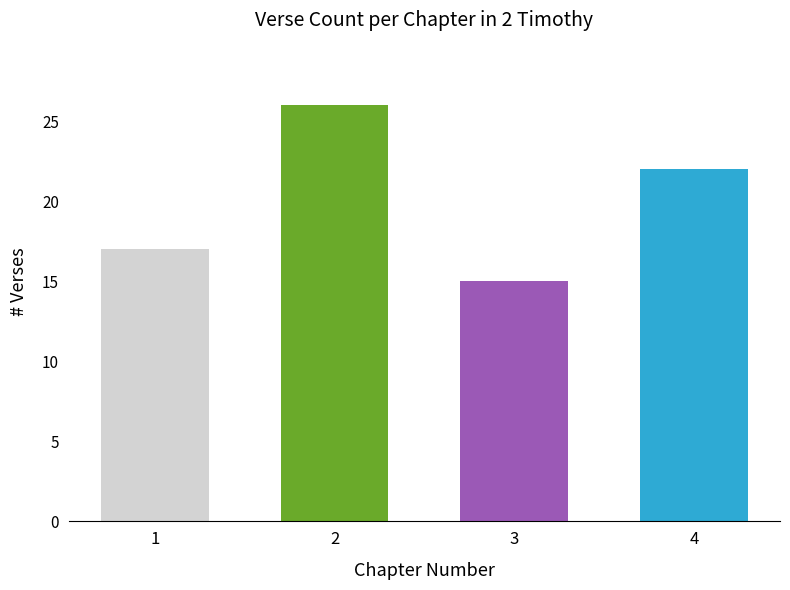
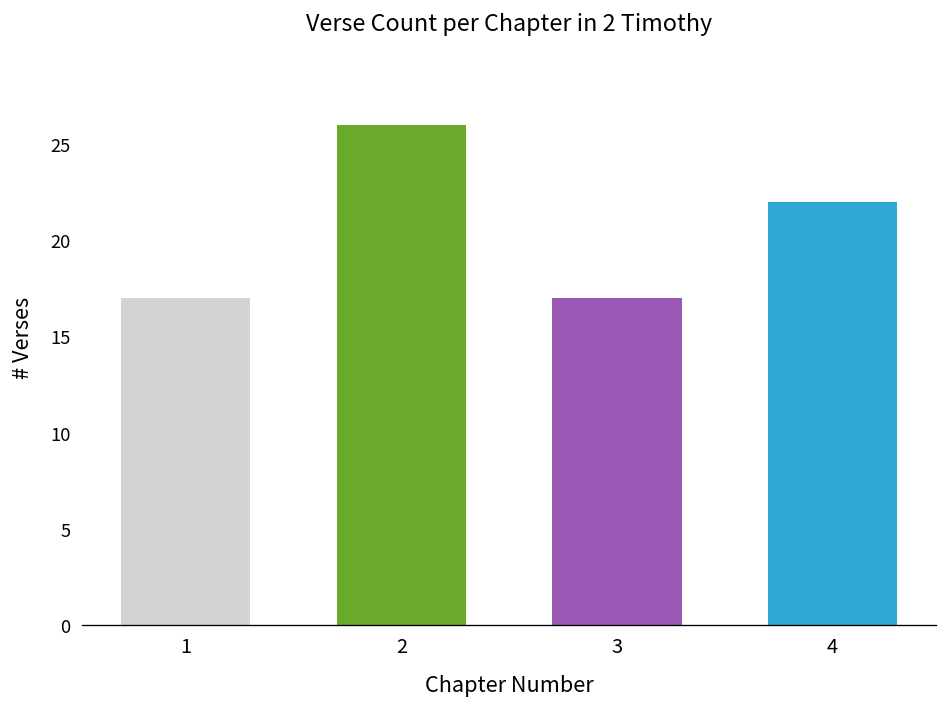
3: 15 -> 17
